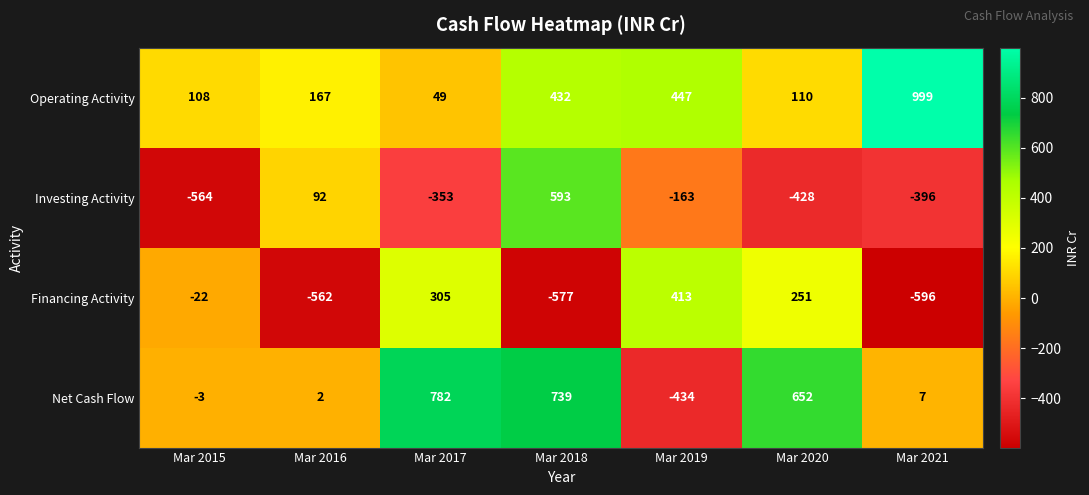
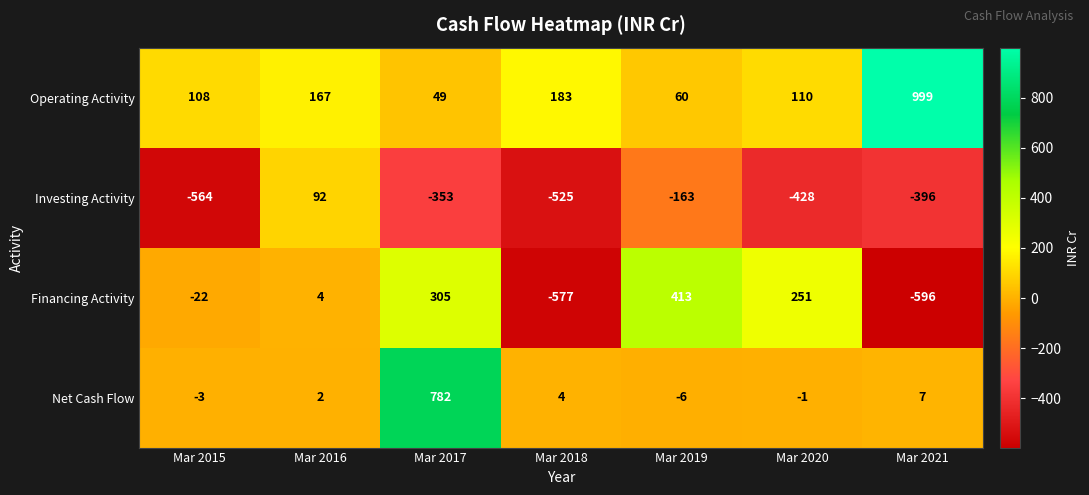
Operating Activity, Mar 2018: 432 -> 183
Operating Activity, Mar 2019: 447 -> 60
Investing Activity, Mar 2018: 593 -> -525
Financing Activity, Mar 2016: -562 -> 4
Net Cash Flow, Mar 2018: 739 -> 4
Net Cash Flow, Mar 2019: -434 -> -6
Net Cash Flow, Mar 2020: 652 -> -1
